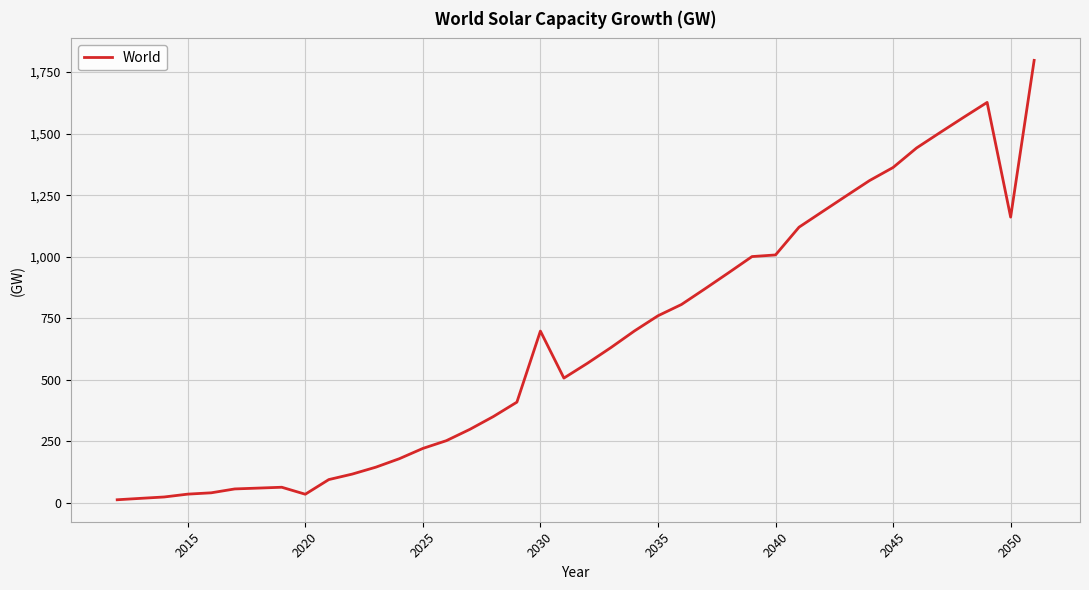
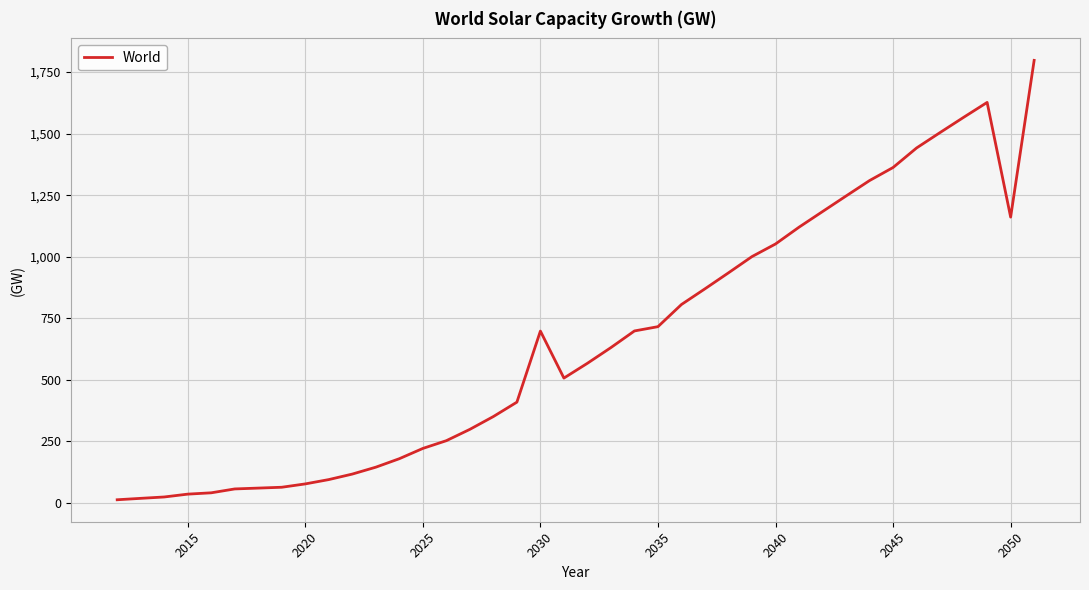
2020: 40 -> 80
2035: 760 -> 720
2040: 1,010 -> 1,050
